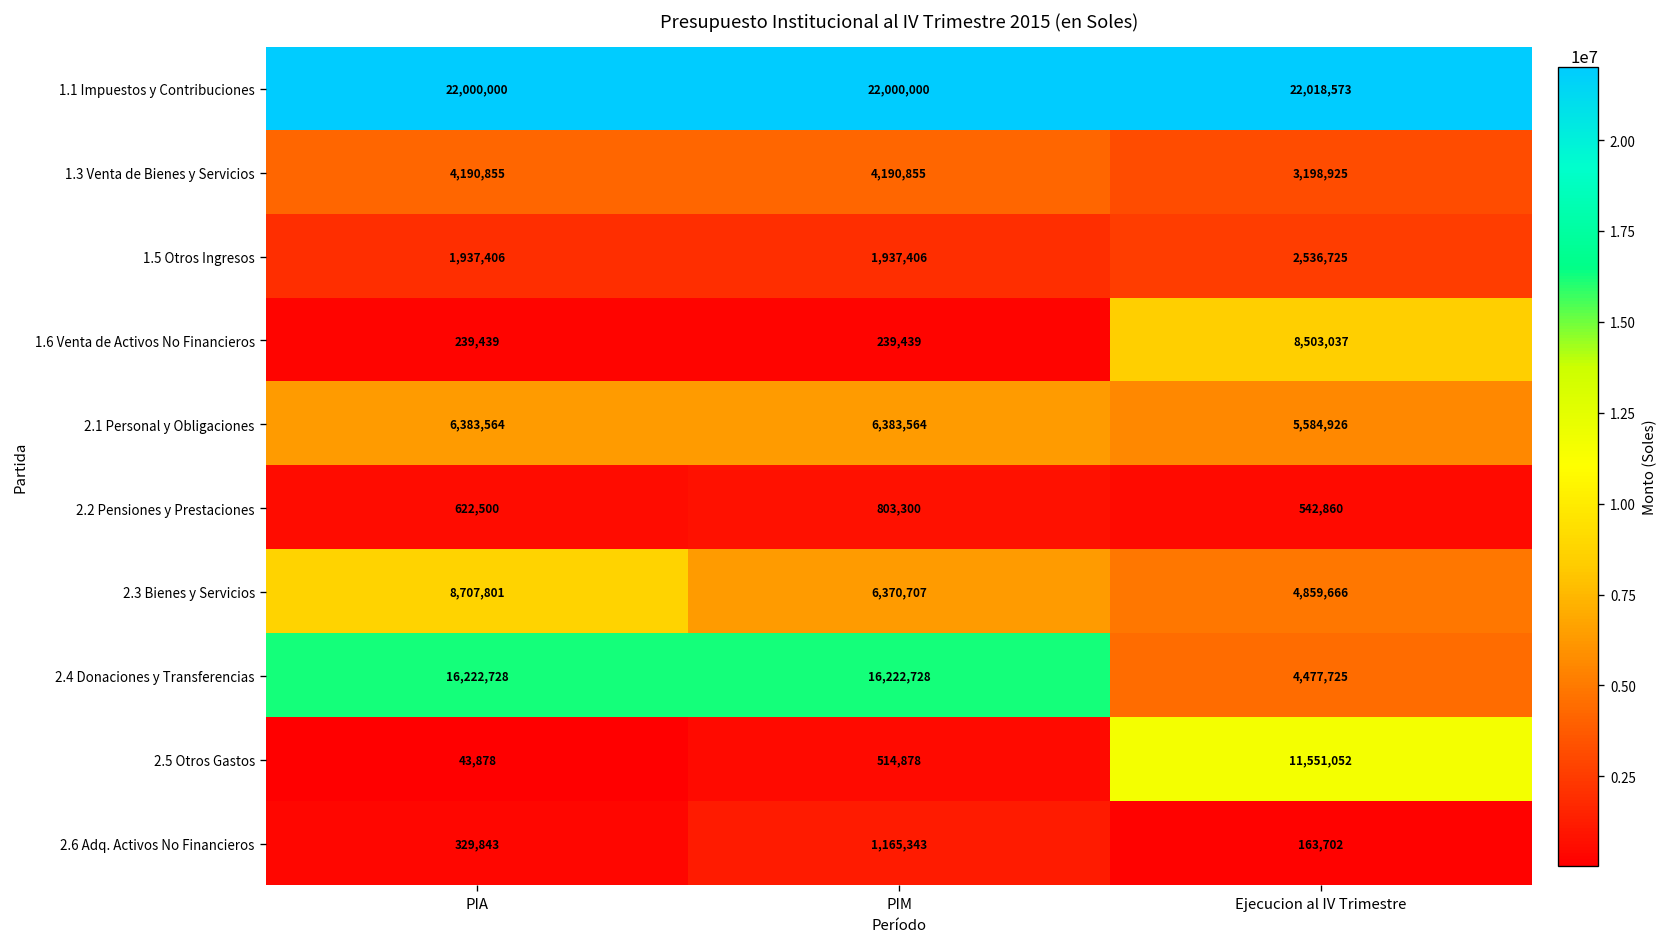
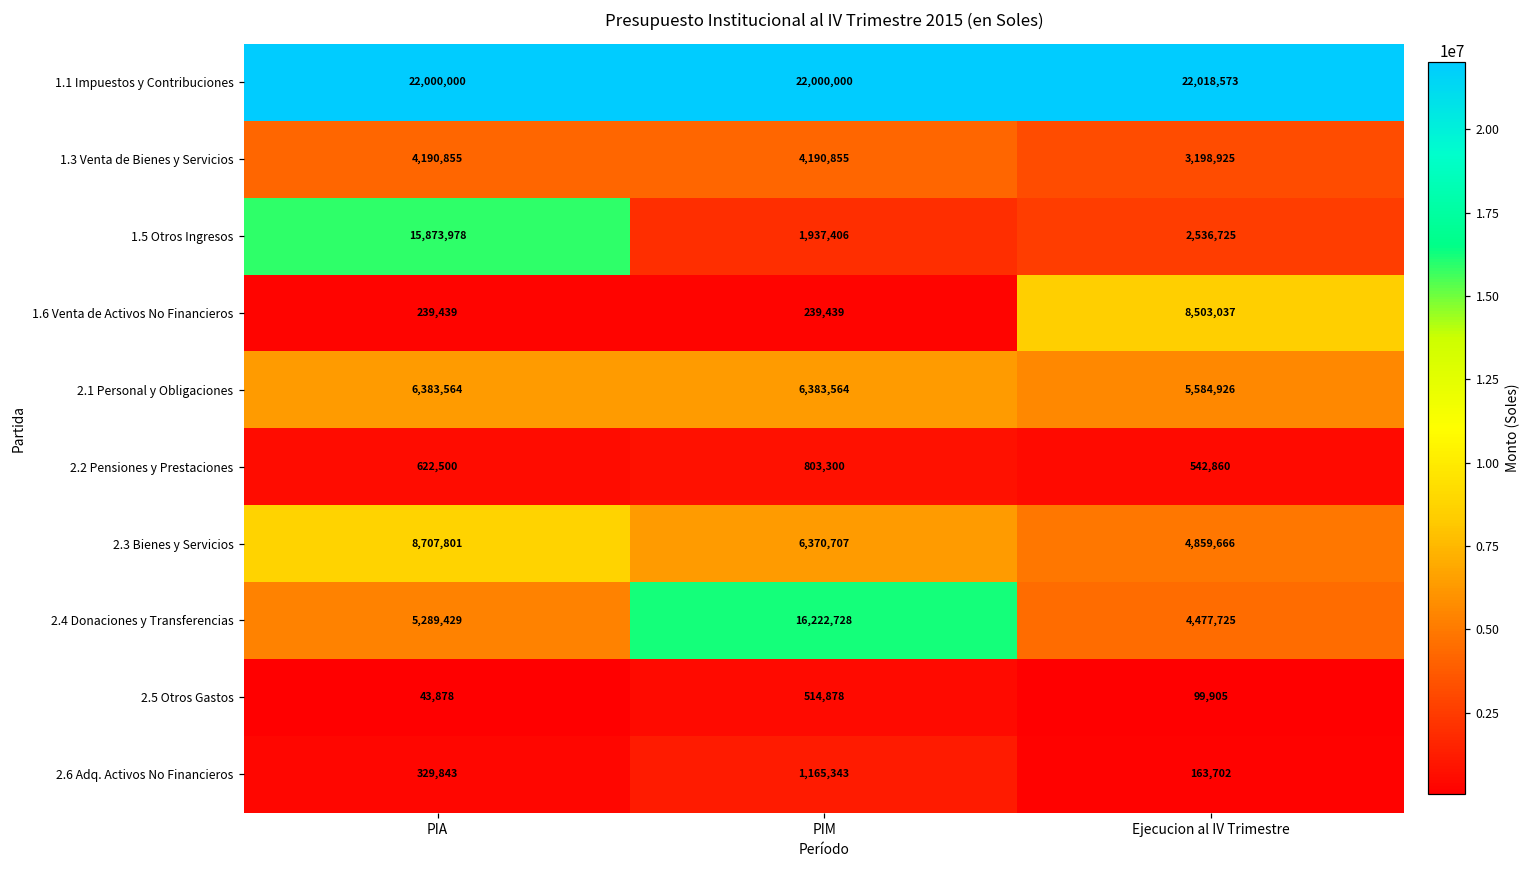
1.5 Otros Ingresos, PIA: 1,937,406 -> 15,873,978
2.4 Donaciones y Transferencias, PIA: 16,222,728 -> 5,289,429
2.5 Otros Gastos, Ejecucion al IV Trimestre: 11,551,052 -> 99,905
